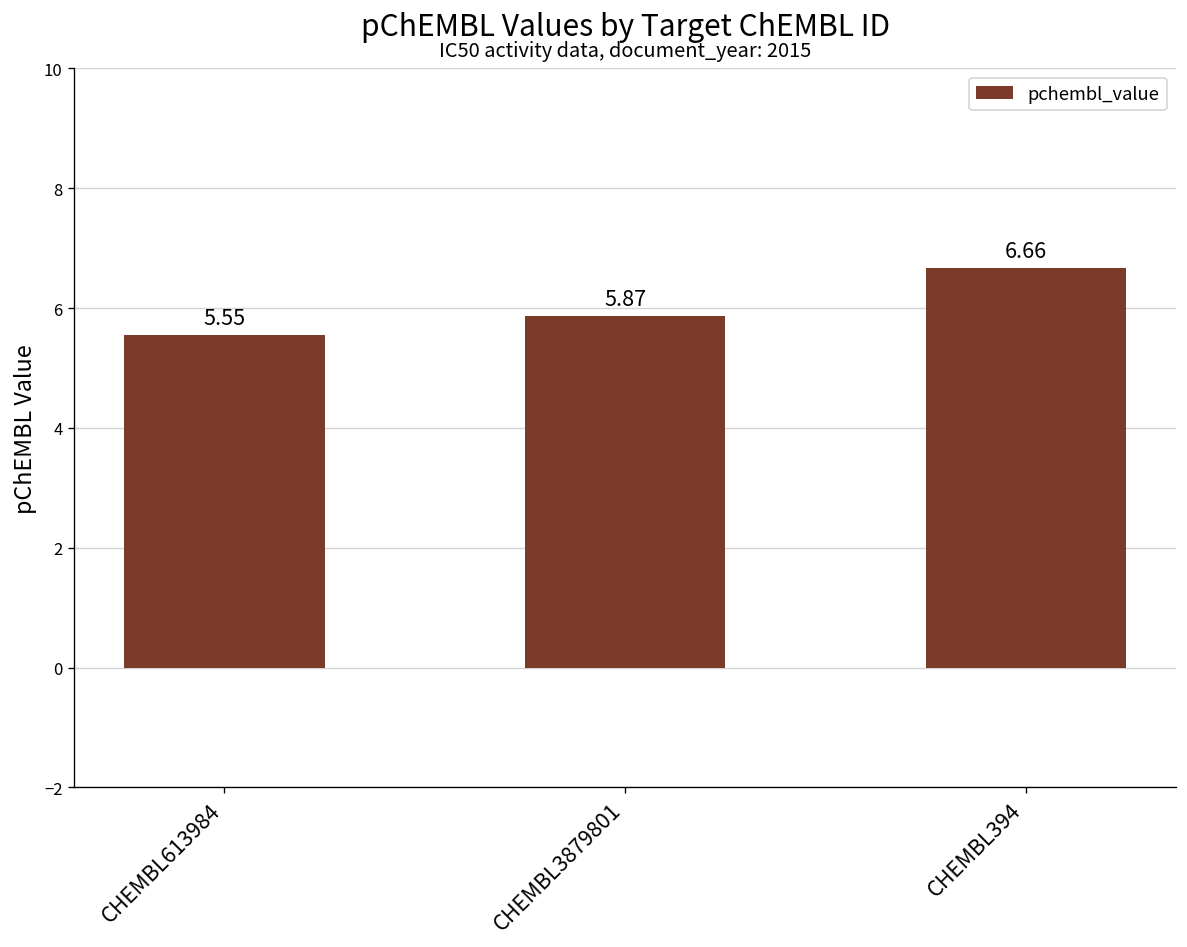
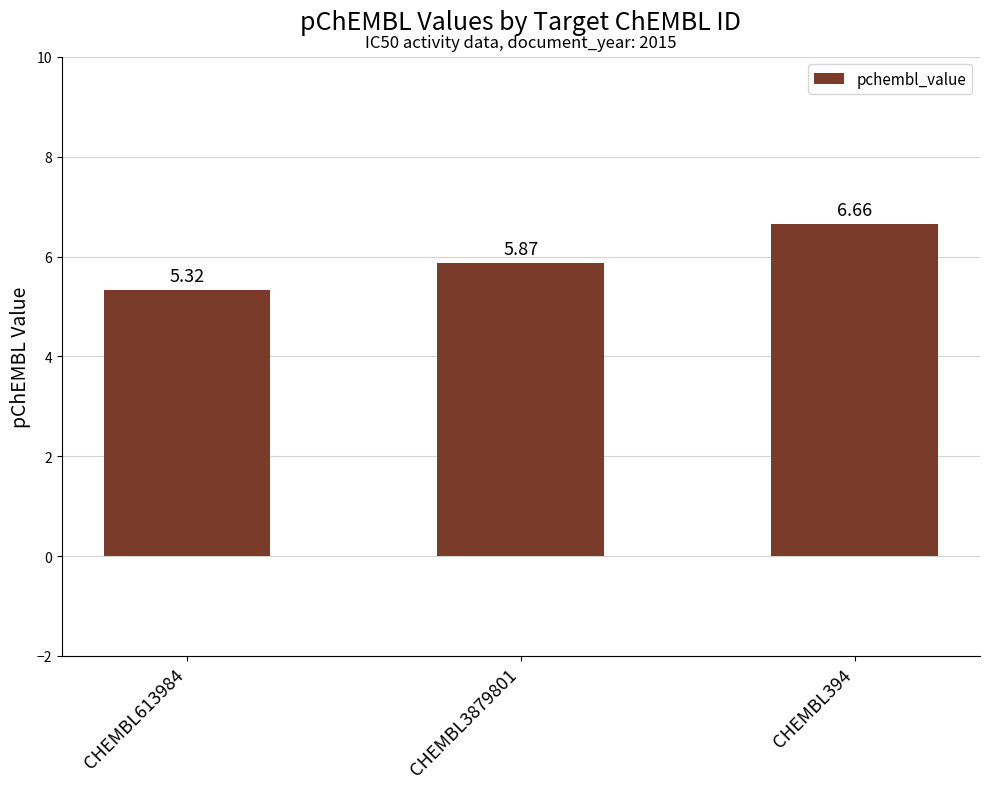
CHEMBL613984: 5.55 -> 5.32
